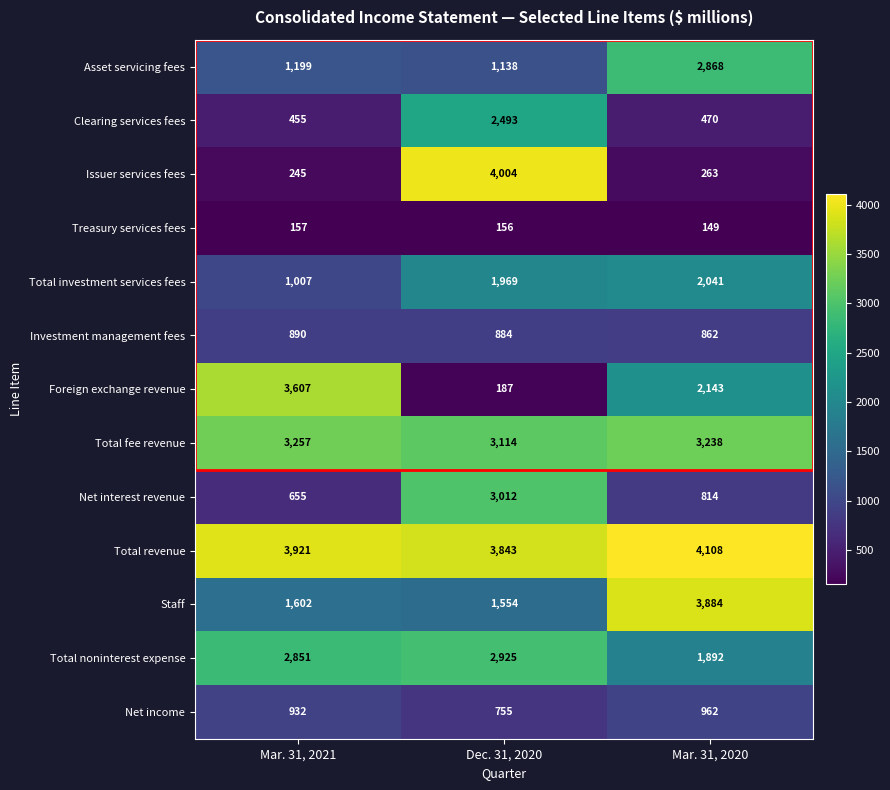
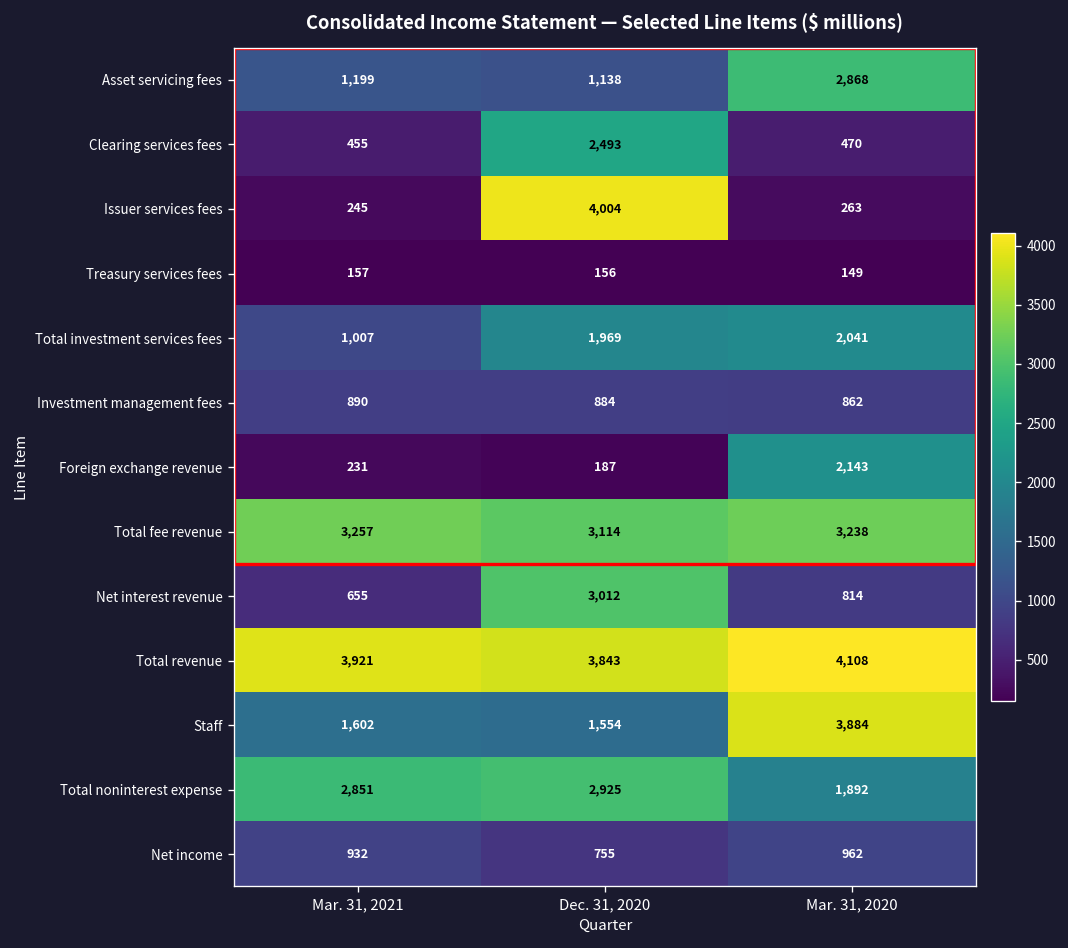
Foreign exchange revenue, Mar. 31, 2021: 3,607 -> 231
